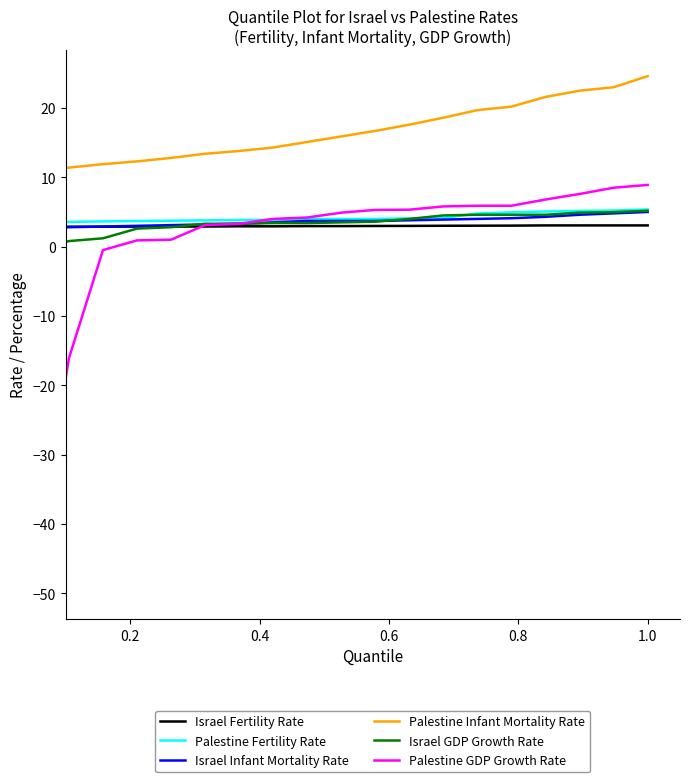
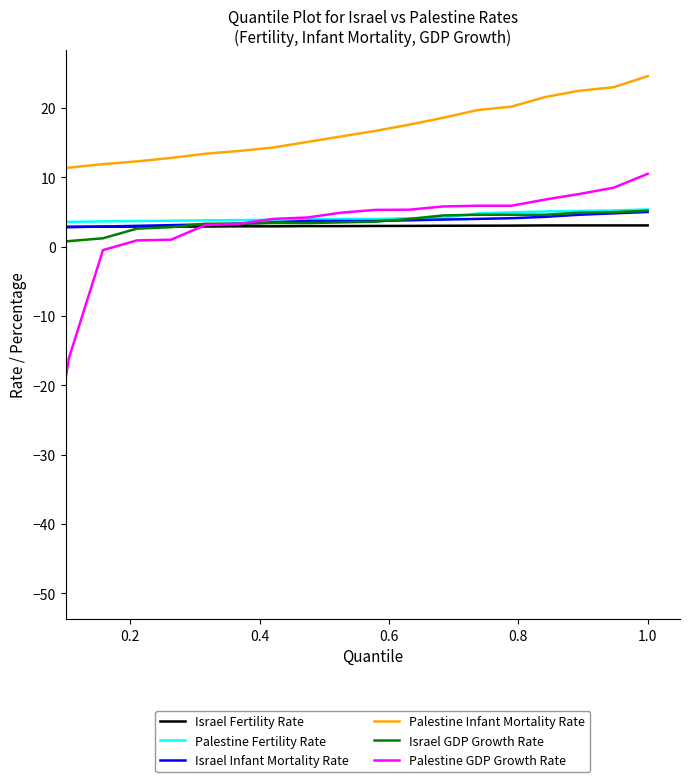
Palestine GDP Growth Rate, 1.0: 9 -> 11
